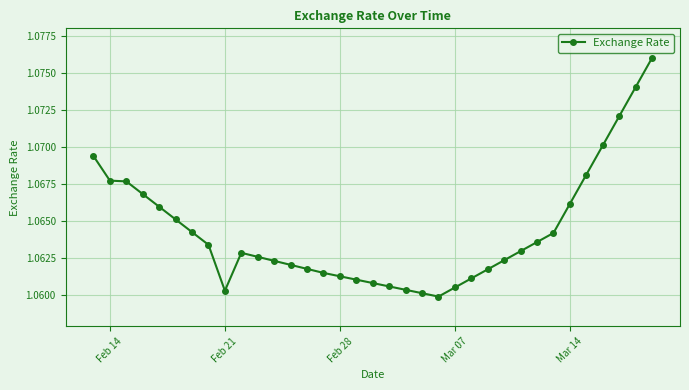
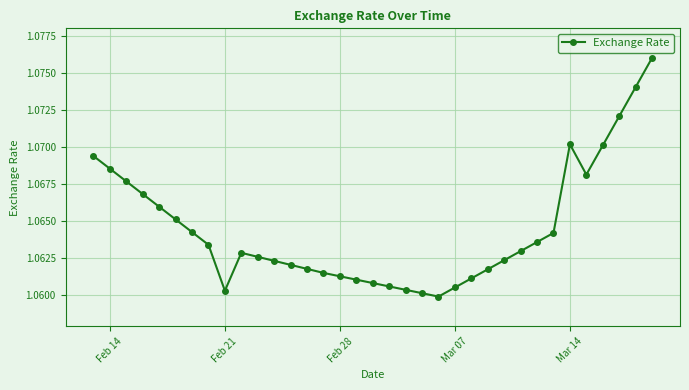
Feb 14: 1.0677 -> 1.0685
Mar 14: 1.0662 -> 1.0702
